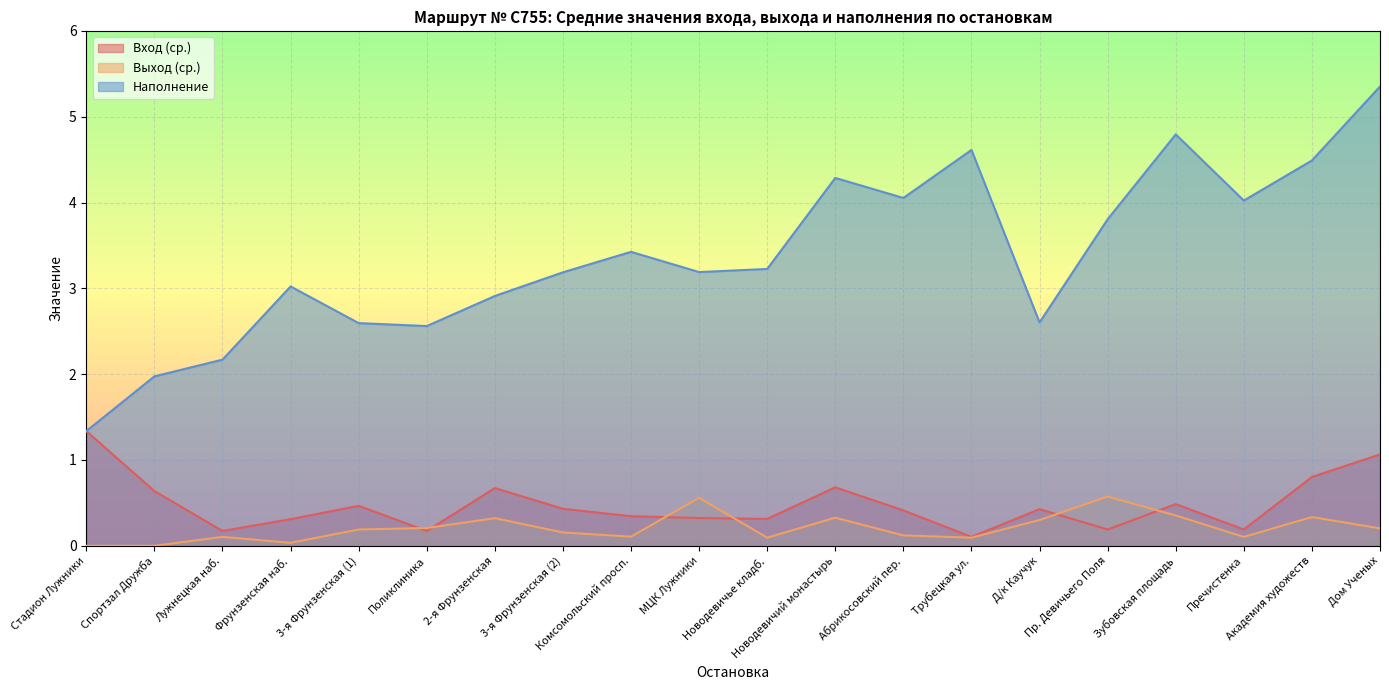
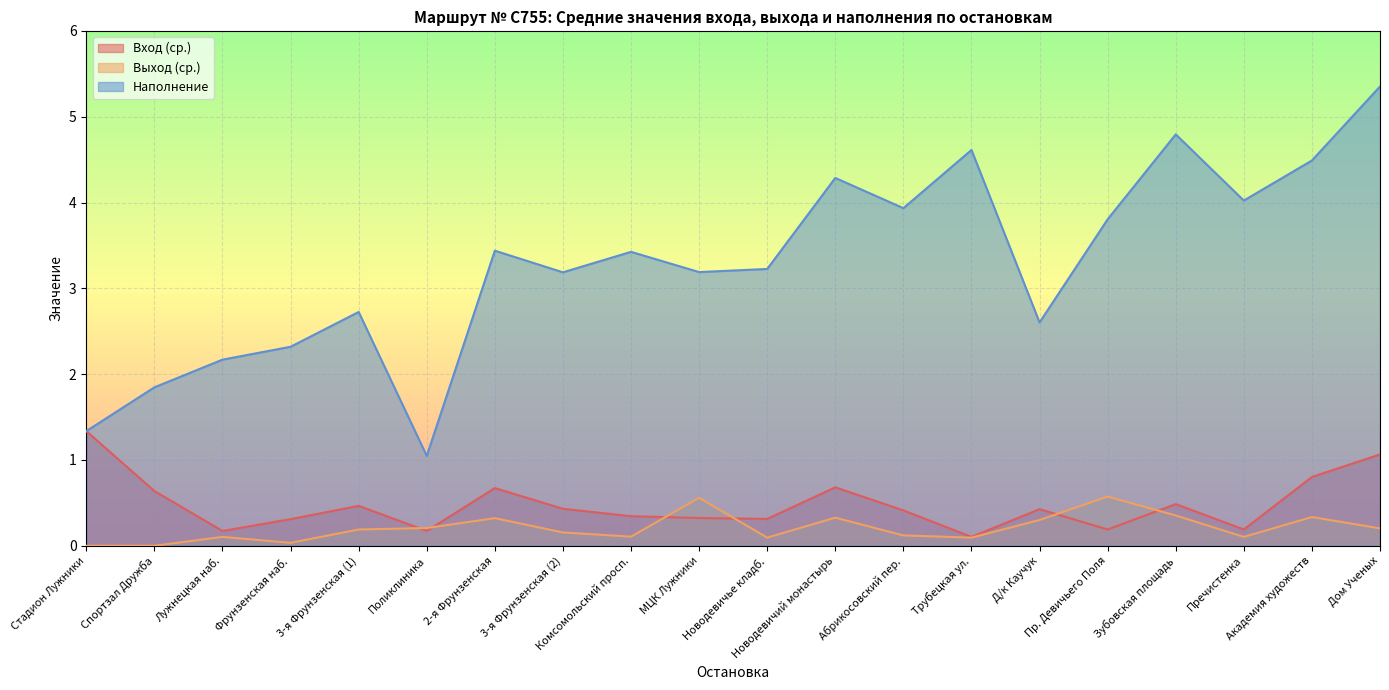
Наполнение, Спортзал Дружба: 2.0 -> 1.8
Наполнение, Фрунзенская наб.: 3.0 -> 2.3
Наполнение, 3-я Фрунзенская (1): 2.6 -> 2.7
Наполнение, Поликлиника: 2.6 -> 1.0
Наполнение, 2-я Фрунзенская: 2.9 -> 3.4
Наполнение, Абрикосовский пер.: 4.1 -> 3.9
